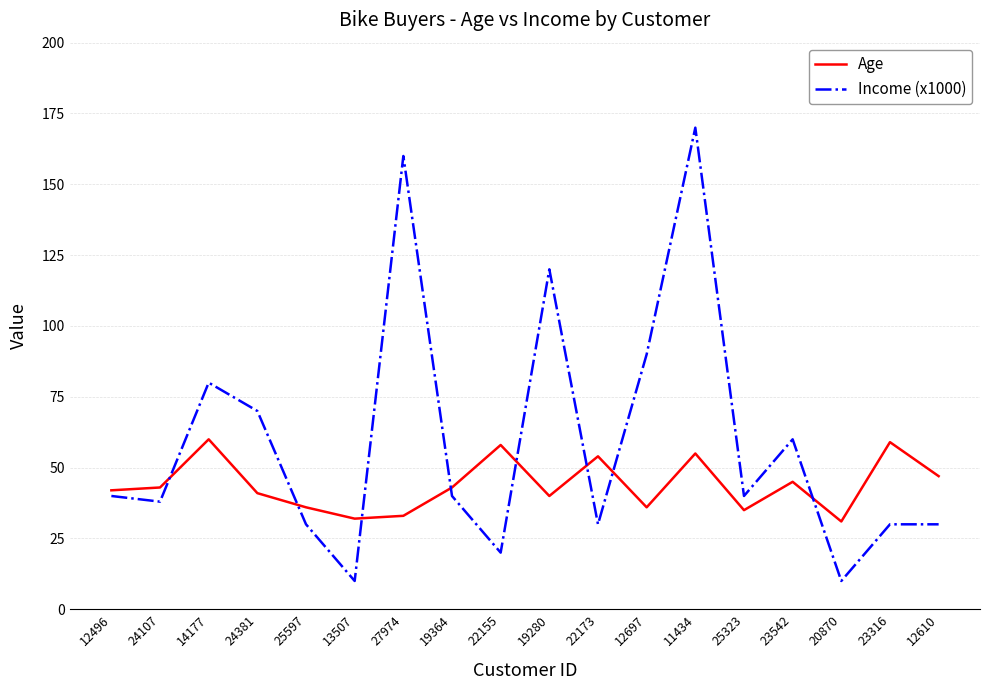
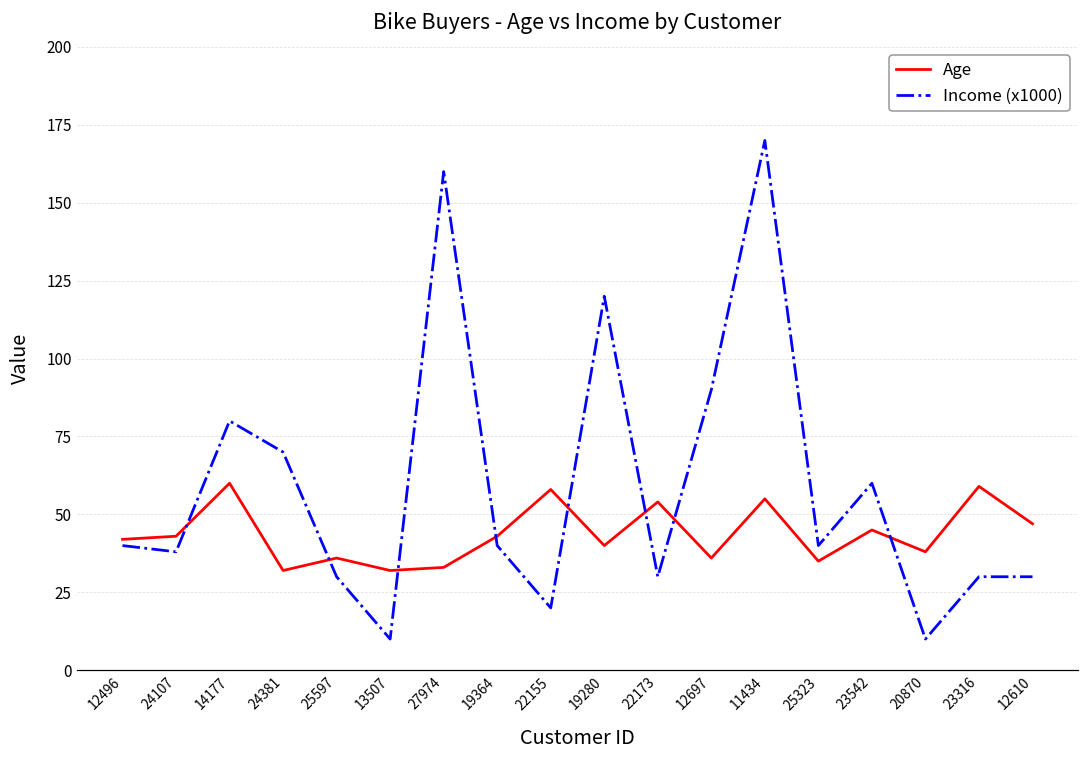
Age, 24381: 41 -> 32
Age, 20870: 31 -> 38
